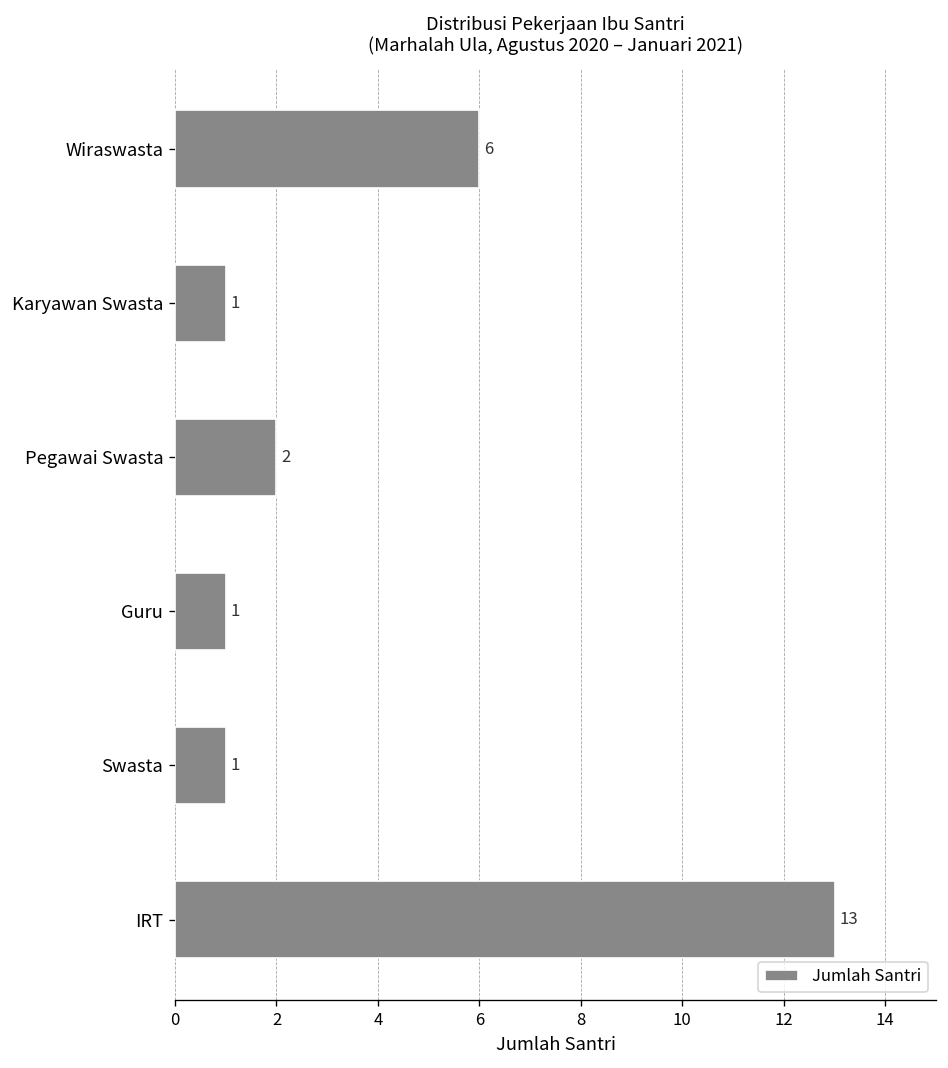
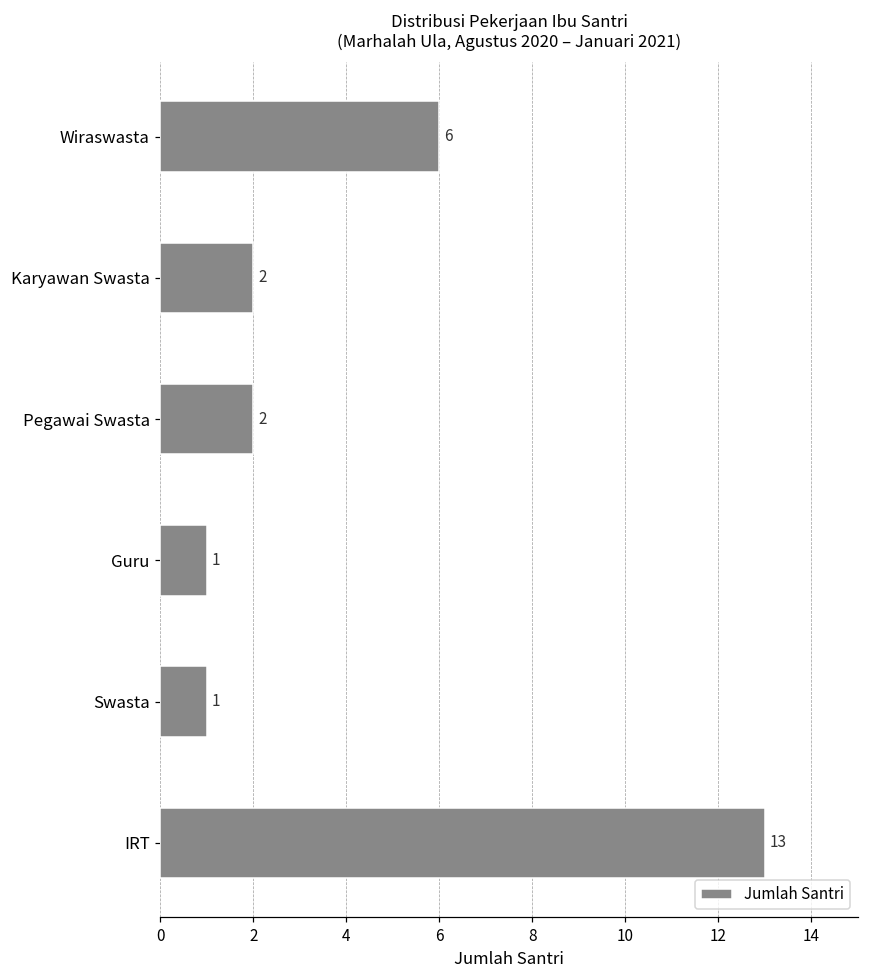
Karyawan Swasta: 1 -> 2
